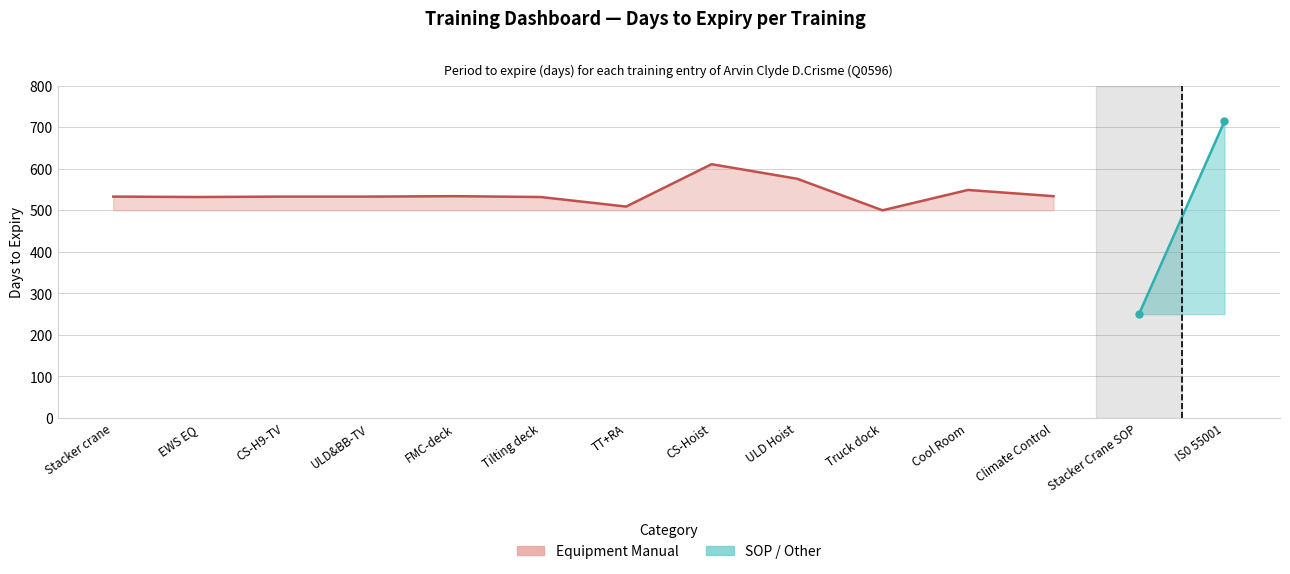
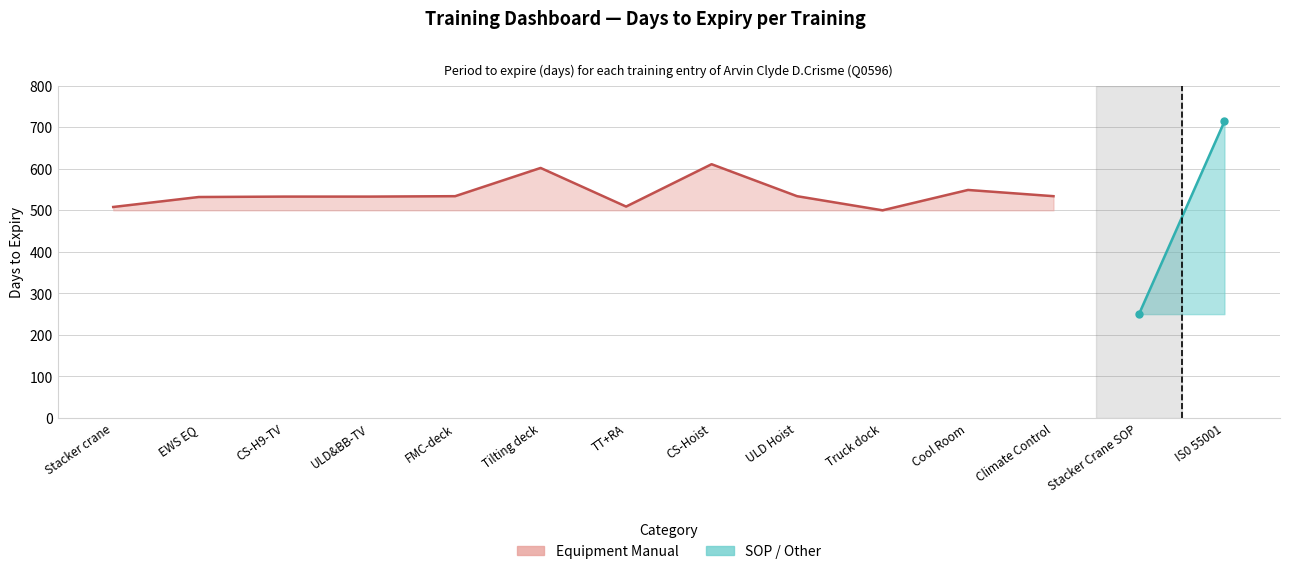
Equipment Manual, Stacker crane: 530 -> 510
Equipment Manual, Tilting deck: 530 -> 600
Equipment Manual, ULD Hoist: 580 -> 530
